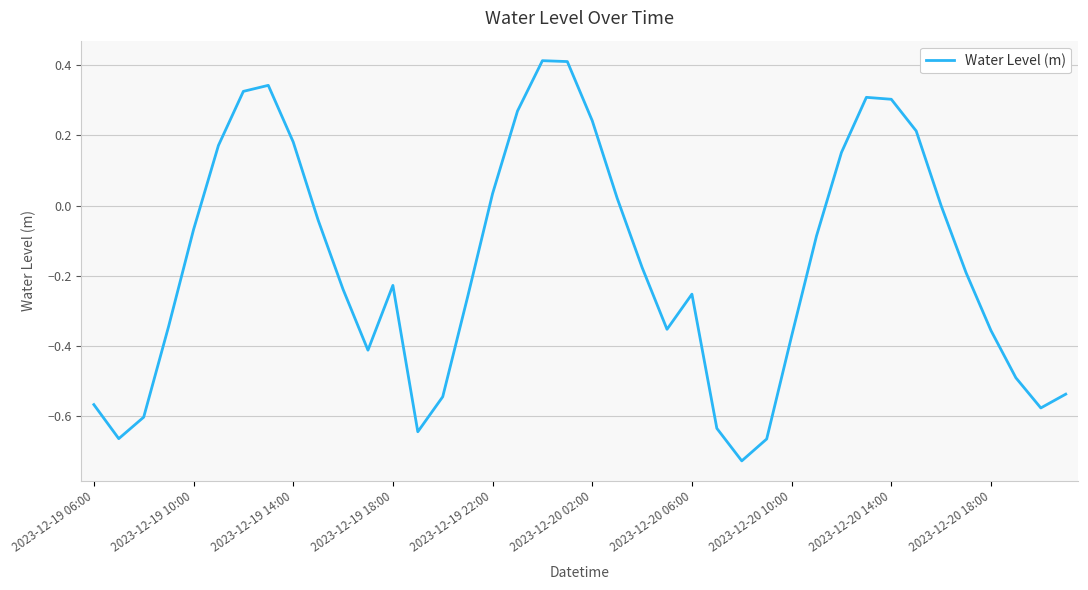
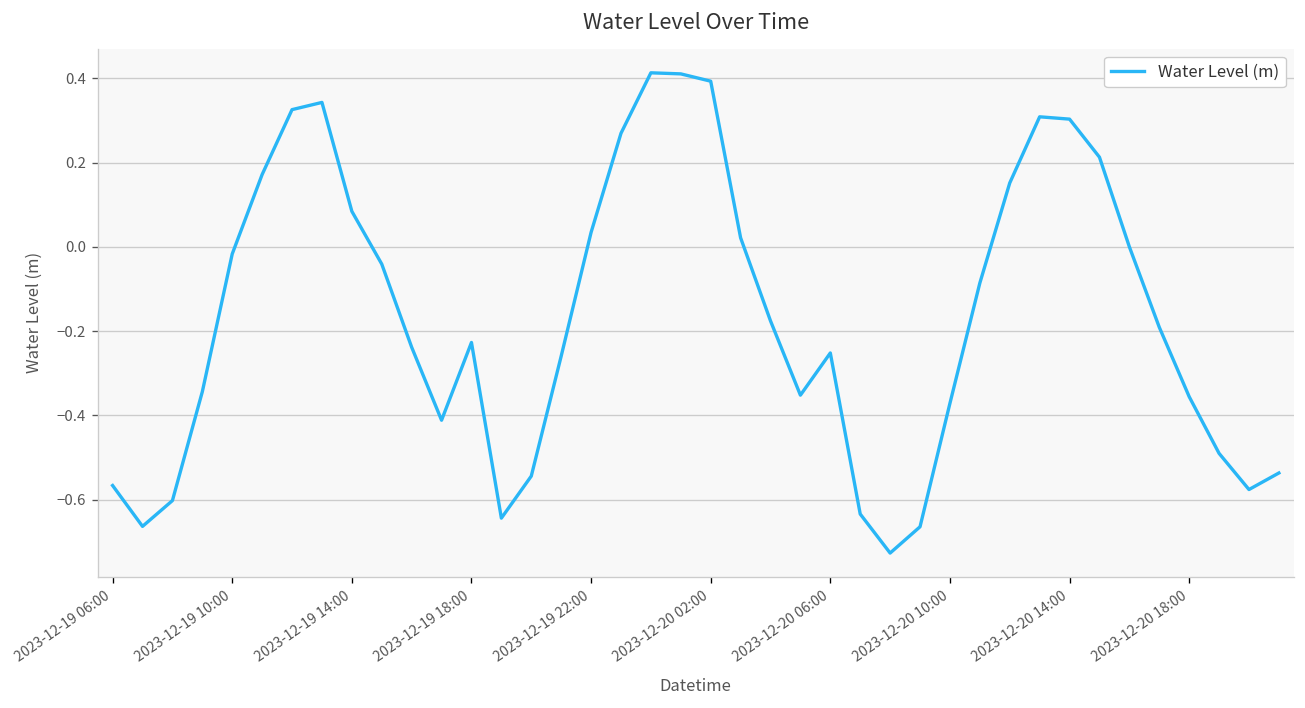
2023-12-19 10:00: -0.07 -> -0.02
2023-12-19 14:00: 0.18 -> 0.08
2023-12-20 02:00: 0.24 -> 0.39
